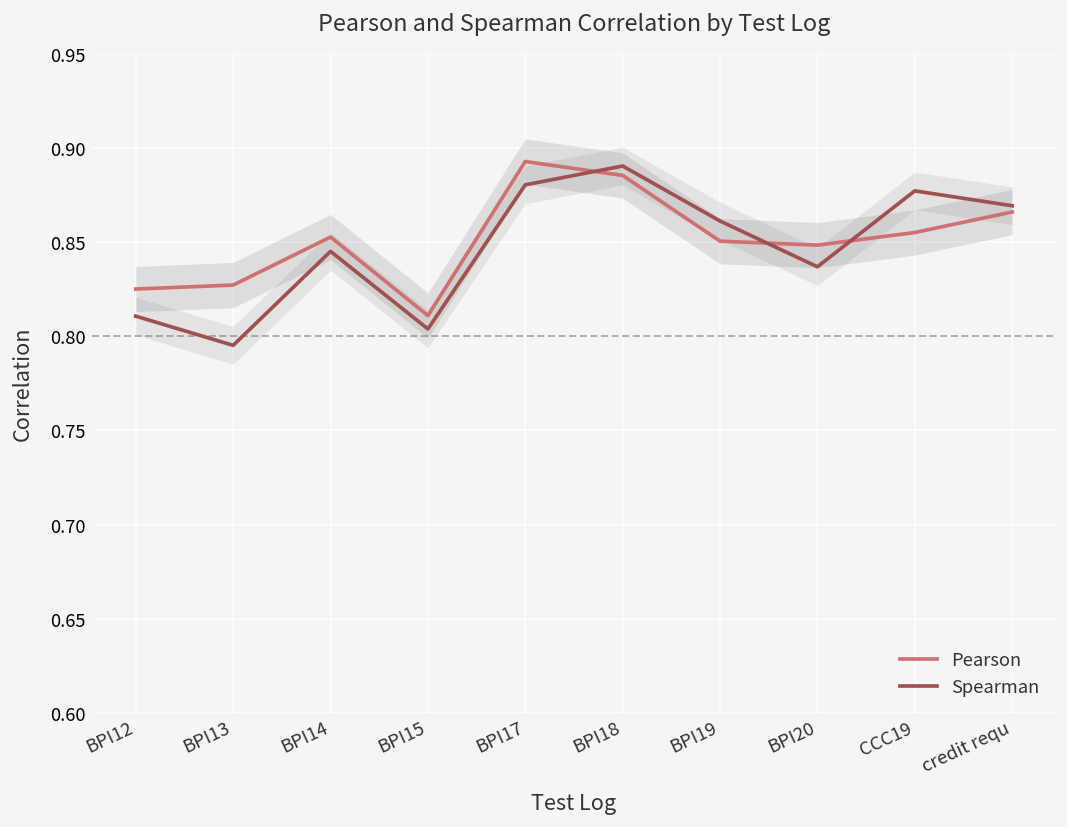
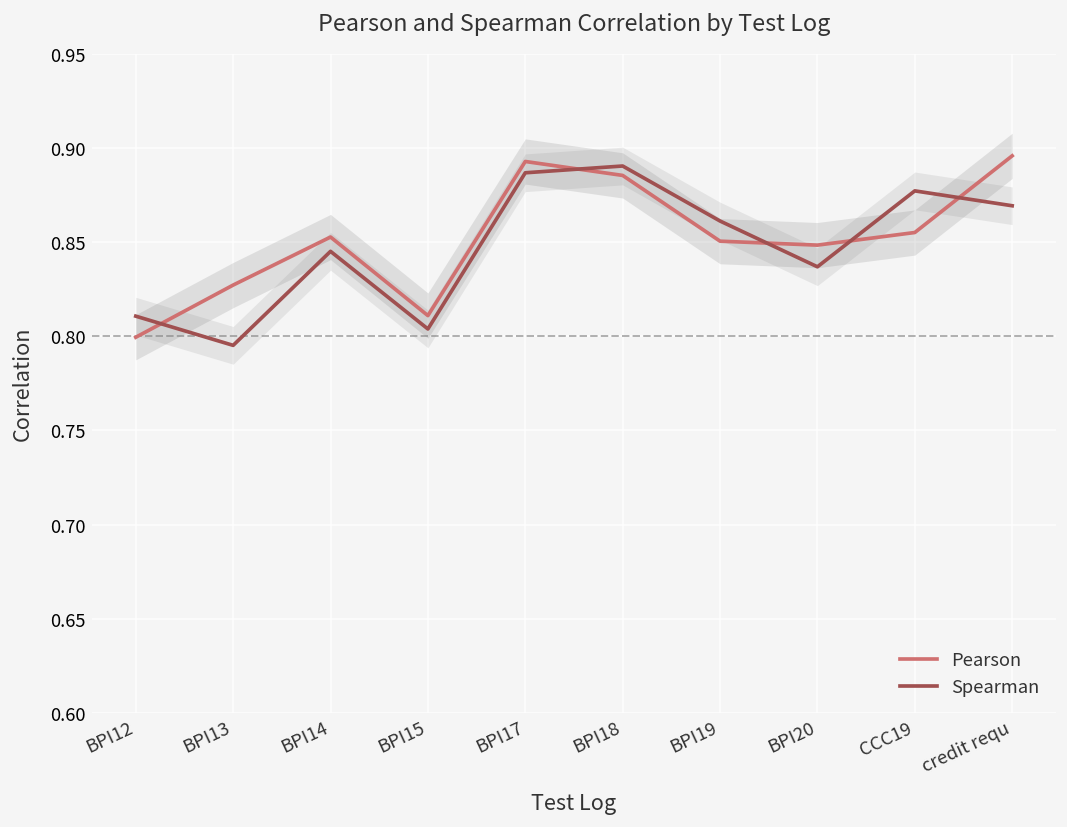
Pearson, BPI12: 0.825 -> 0.799
Spearman, BPI17: 0.880 -> 0.887
Pearson, credit requ: 0.866 -> 0.896
